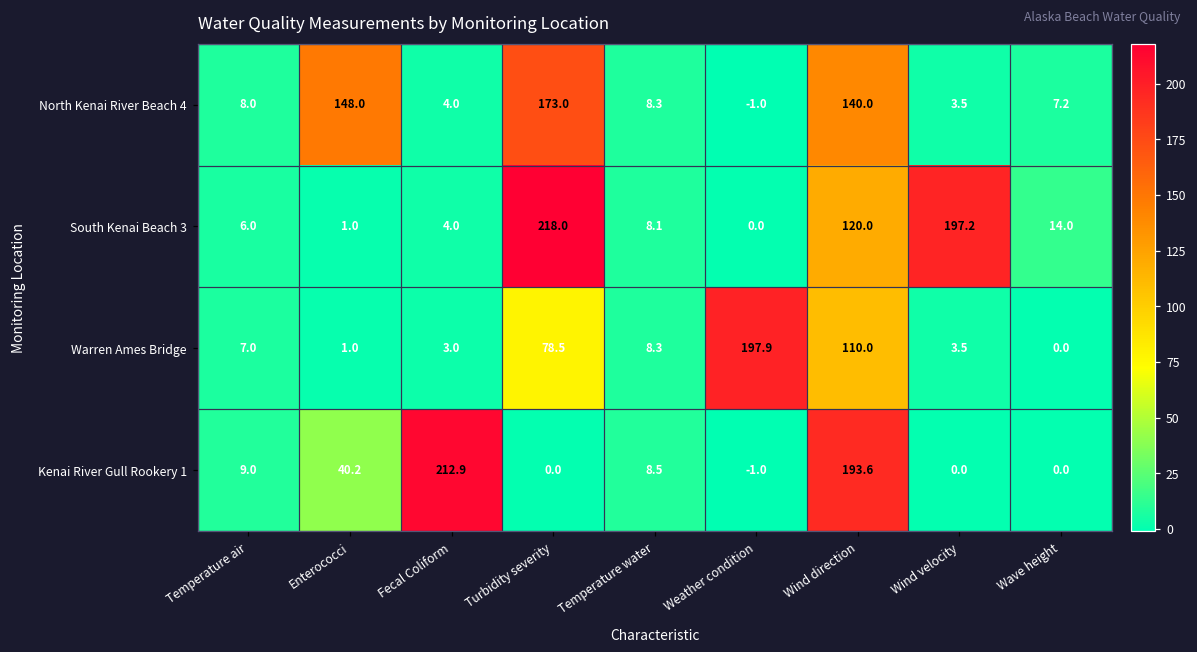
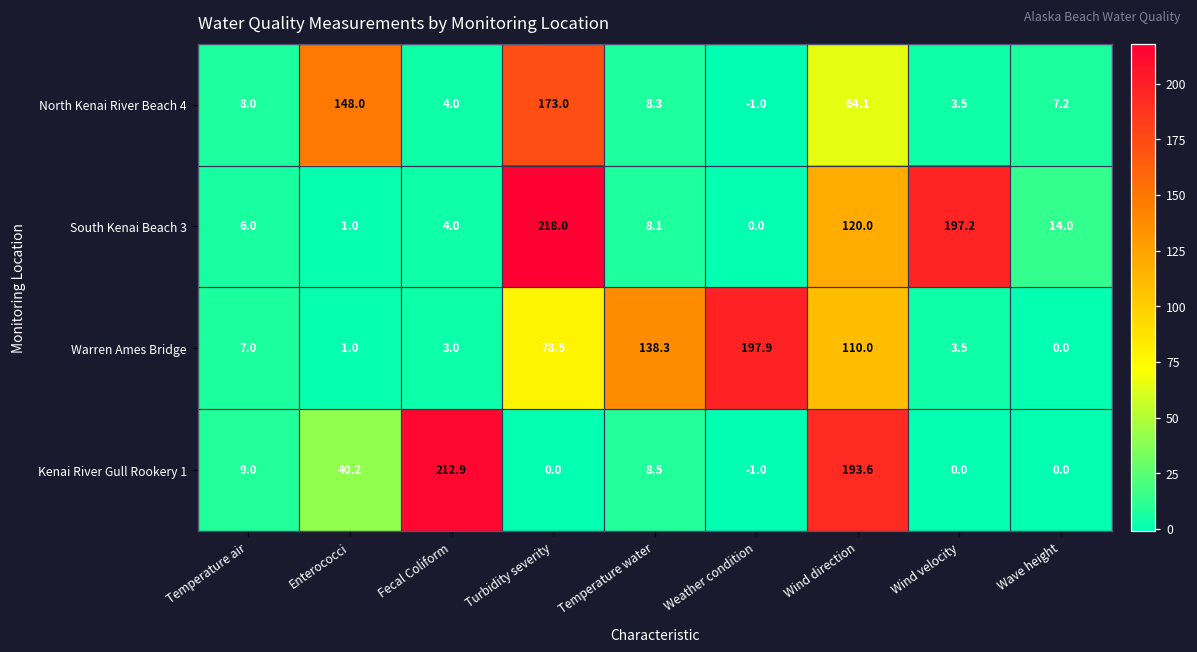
North Kenai River Beach 4, Wind direction: 140.0 -> 64.1
Warren Ames Bridge, Temperature water: 8.3 -> 138.3
